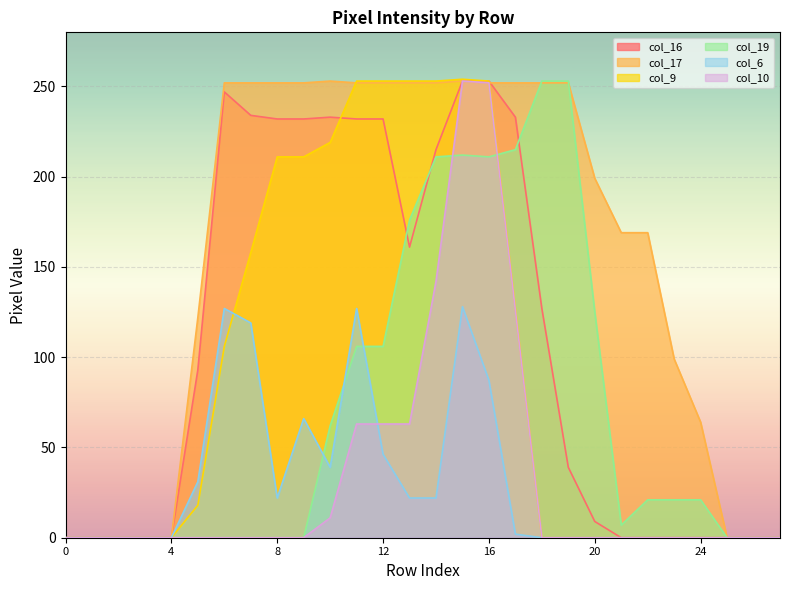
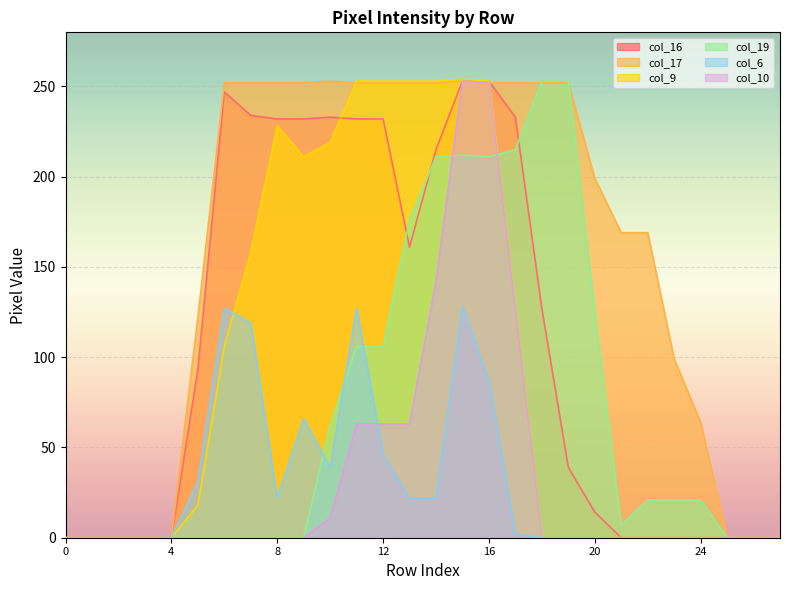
col_9, 8: 211 -> 228
col_16, 20: 9 -> 14
